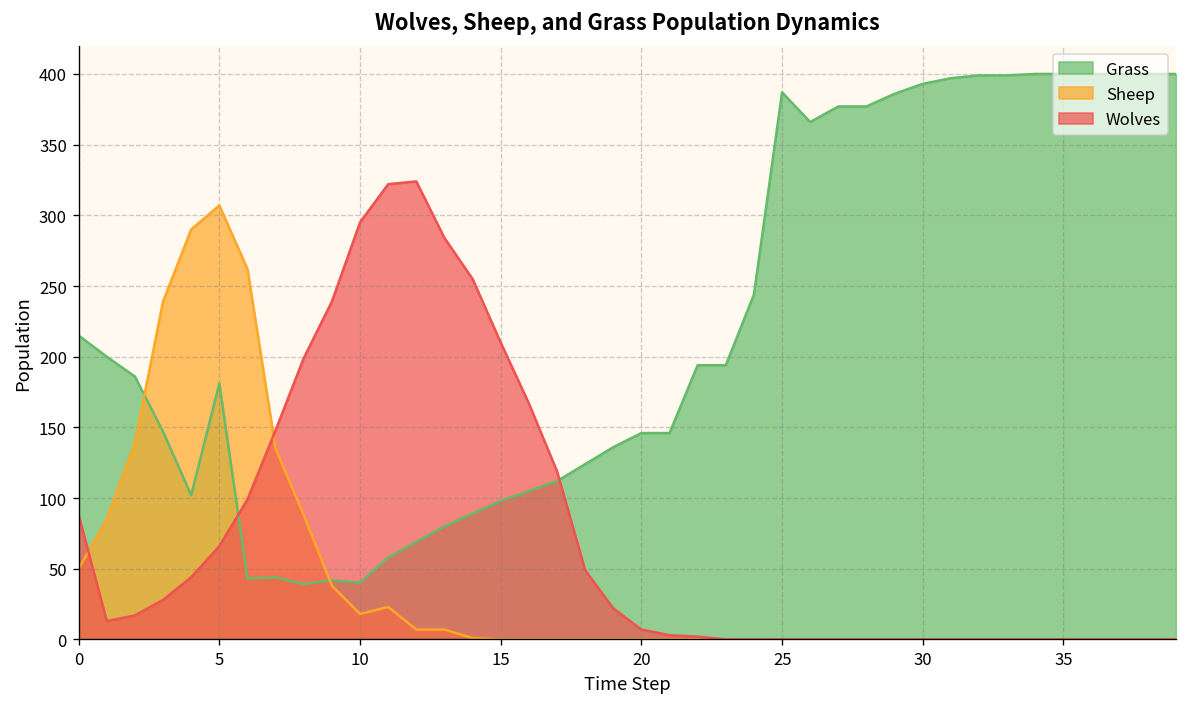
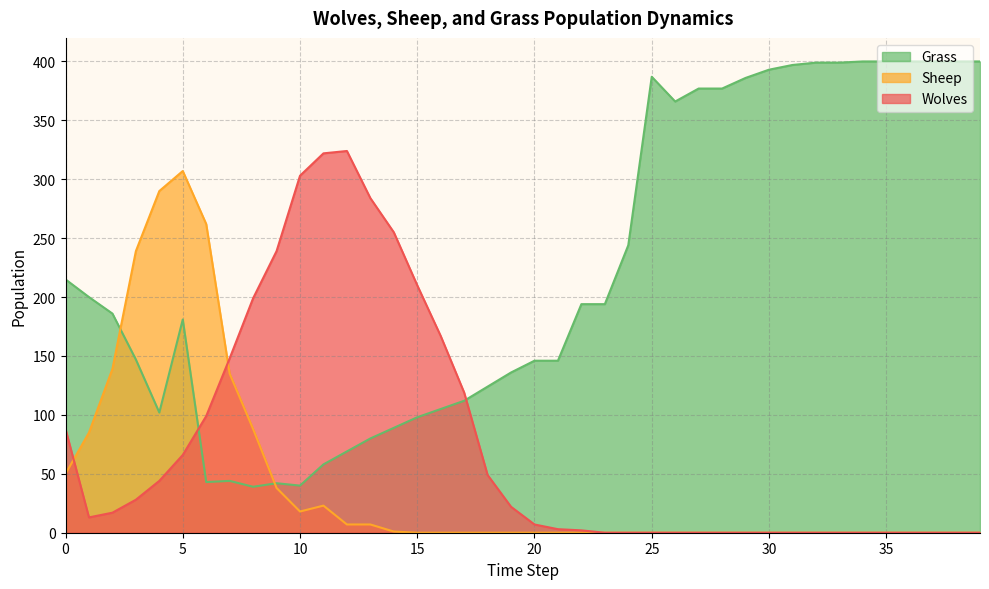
Wolves, 10: 295 -> 303
